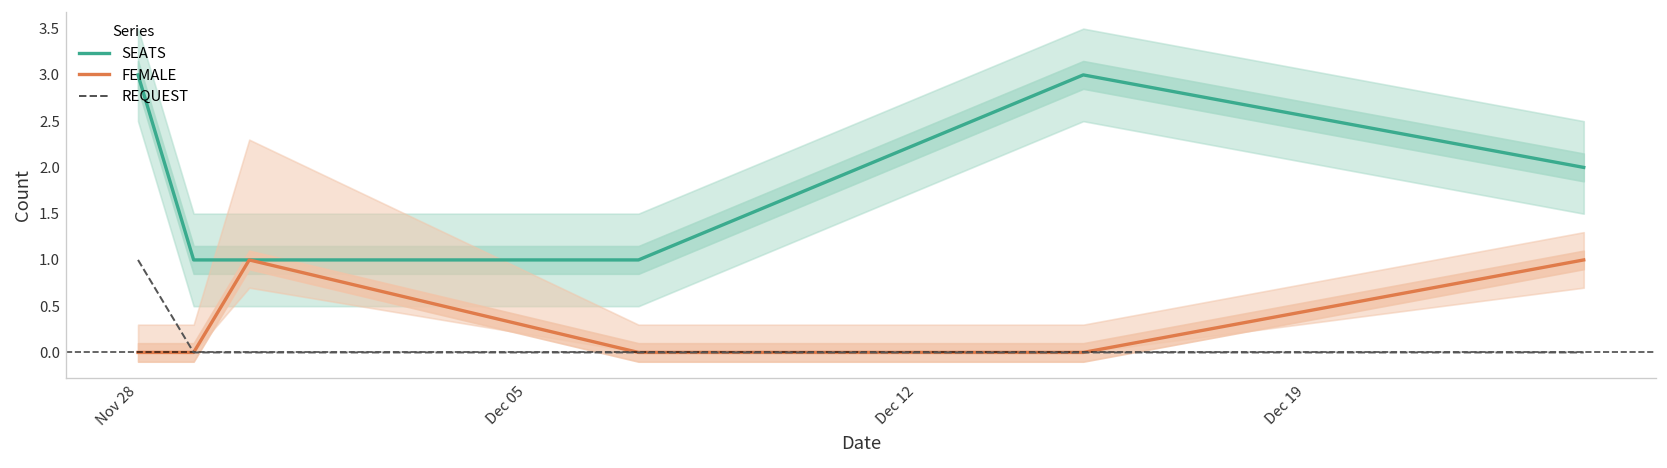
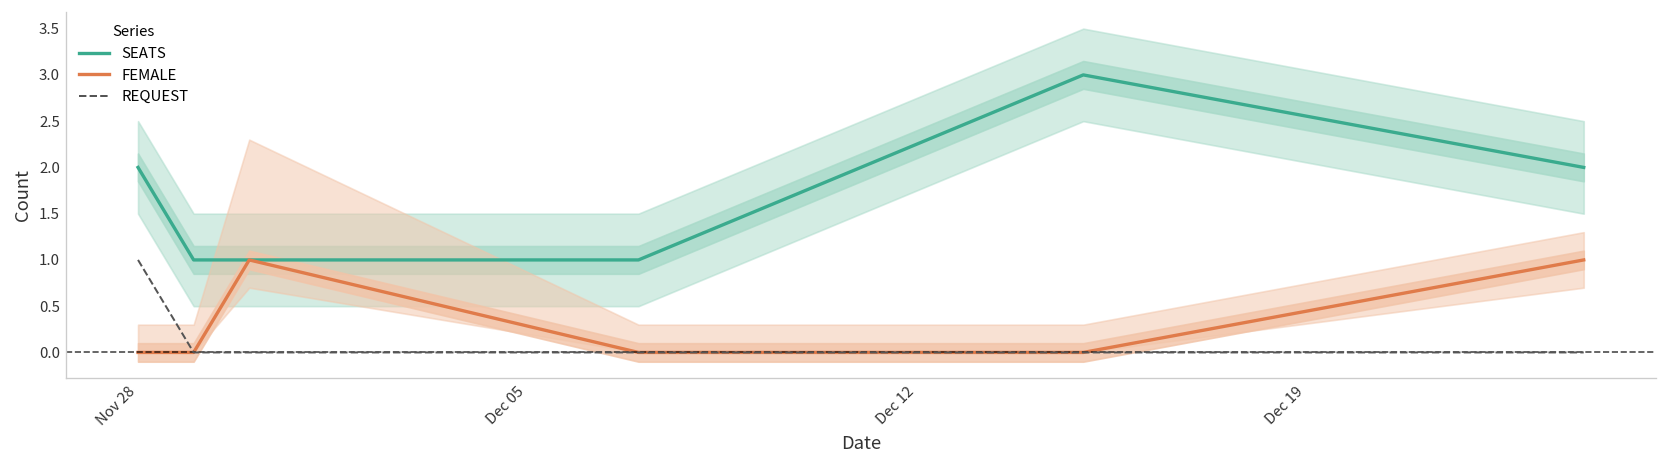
SEATS, Nov 28: 3 -> 2
